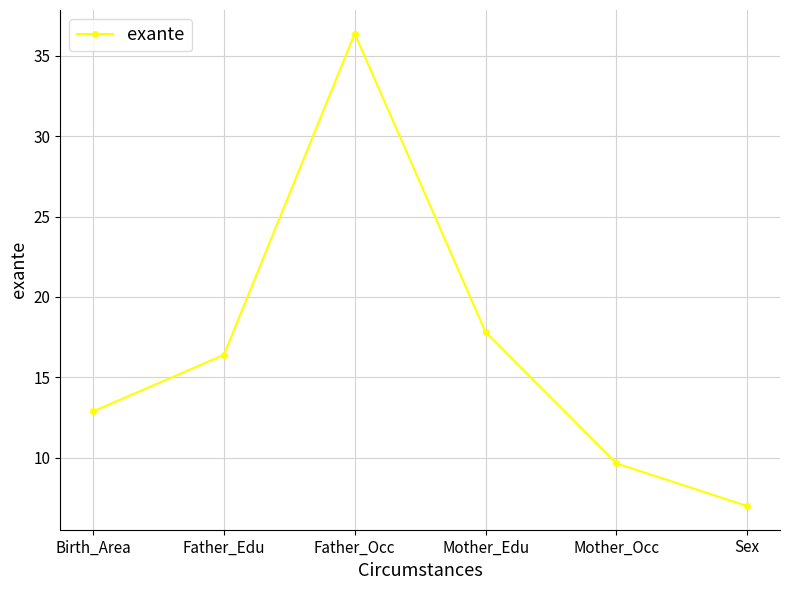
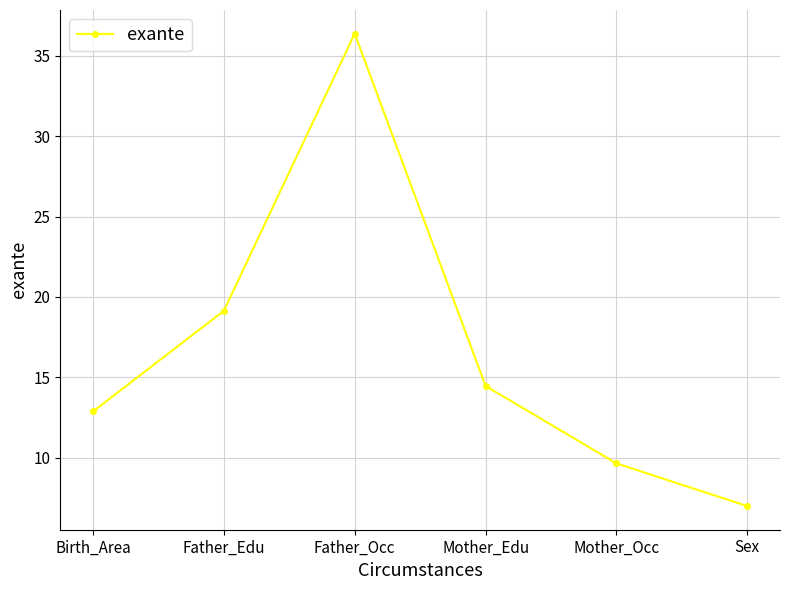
Father_Edu: 16.4 -> 19.1
Mother_Edu: 17.8 -> 14.5
